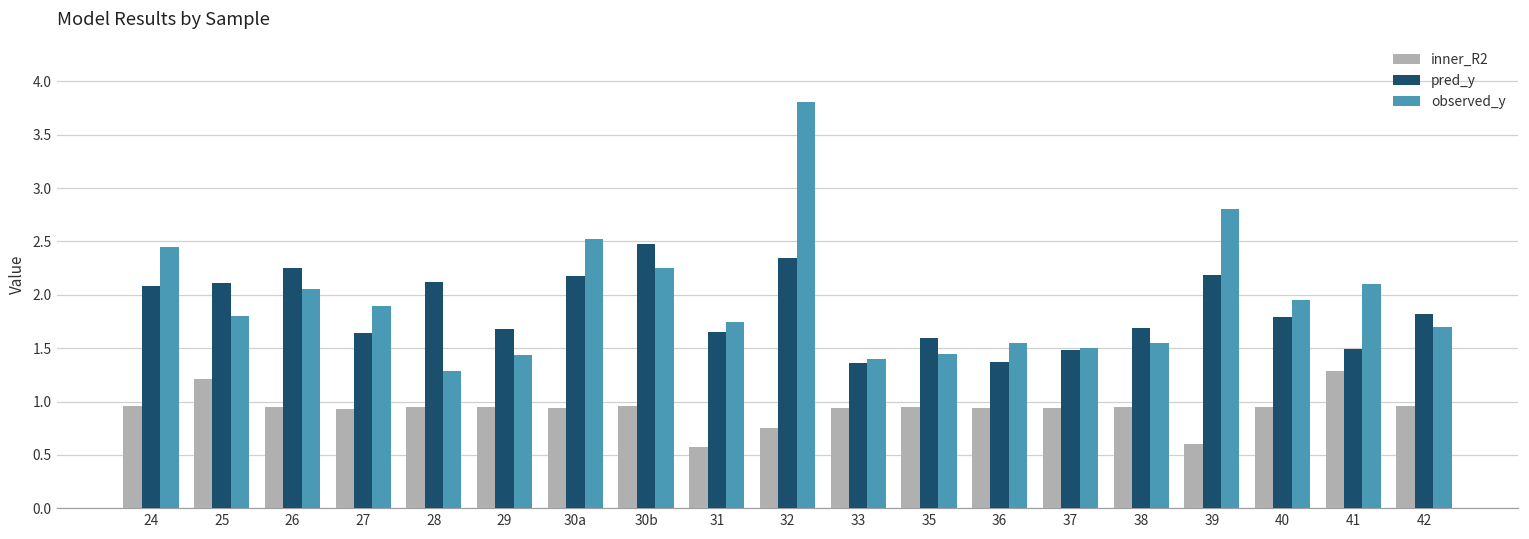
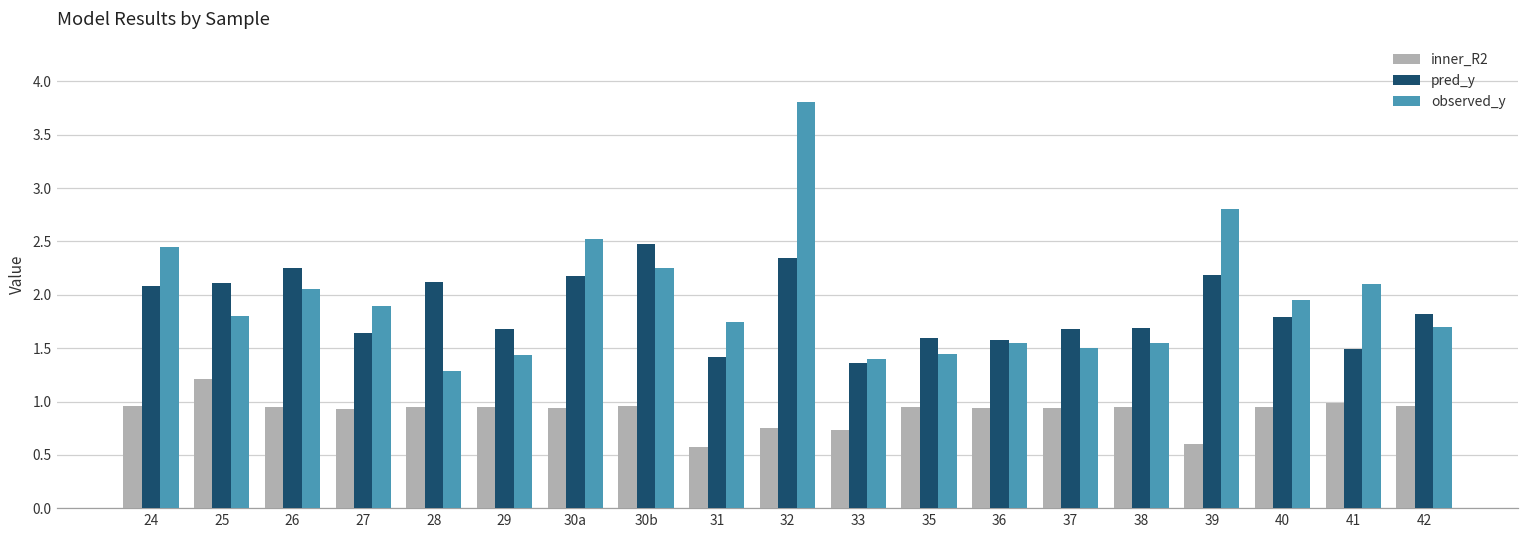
pred_y, 31: 1.7 -> 1.4
inner_R2, 33: 0.9 -> 0.7
pred_y, 36: 1.4 -> 1.6
pred_y, 37: 1.5 -> 1.7
inner_R2, 41: 1.3 -> 1.0
